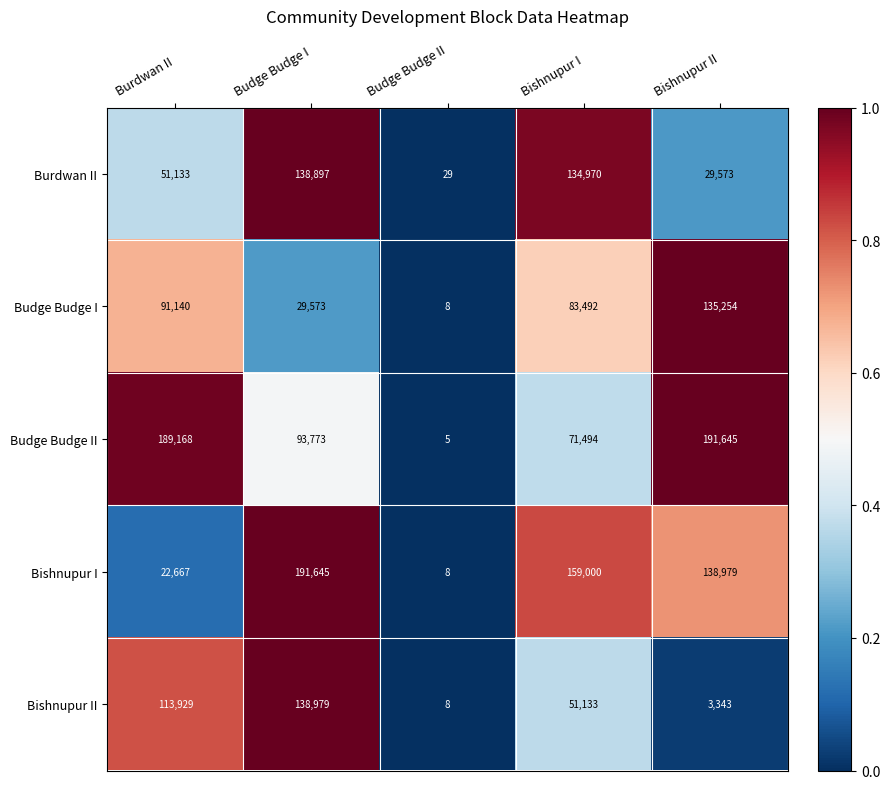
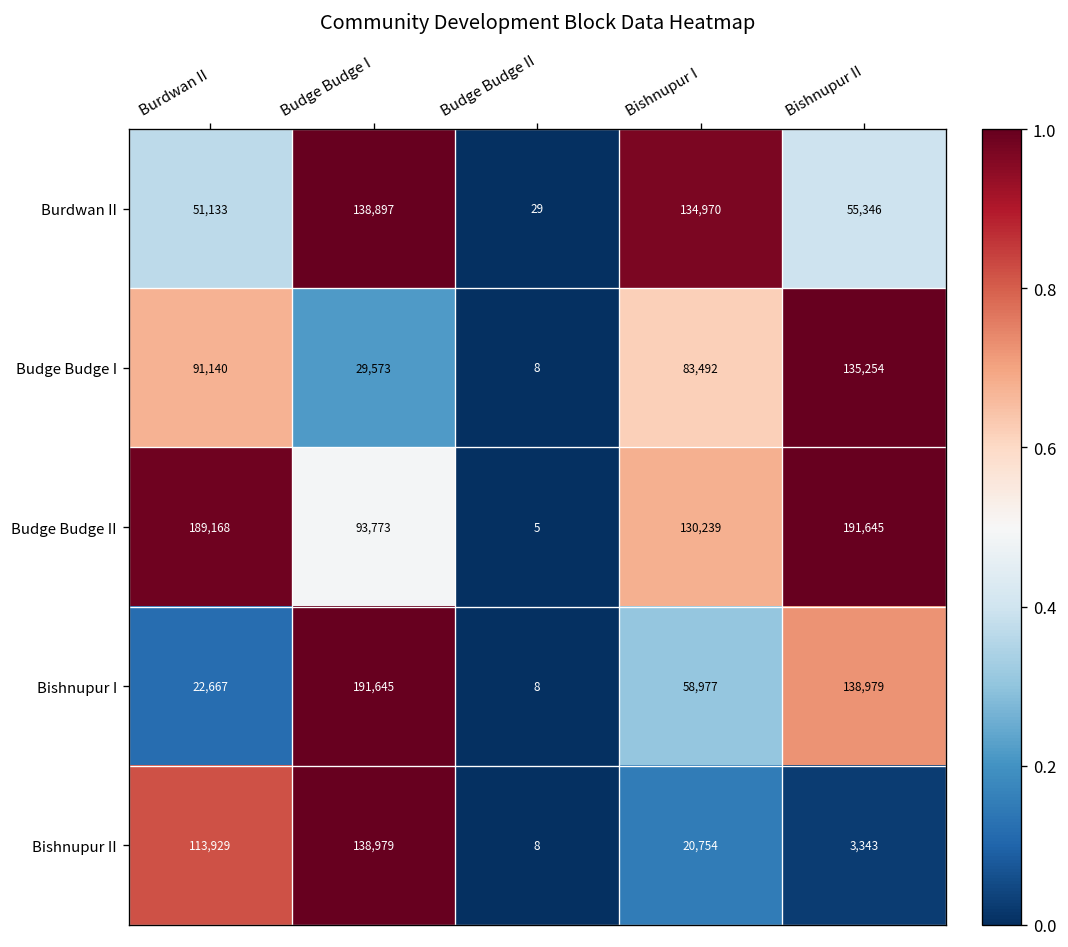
Burdwan II, Bishnupur II: 29,573 -> 55,346
Budge Budge II, Bishnupur I: 71,494 -> 130,239
Bishnupur I, Bishnupur I: 159,000 -> 58,977
Bishnupur II, Bishnupur I: 51,133 -> 20,754
